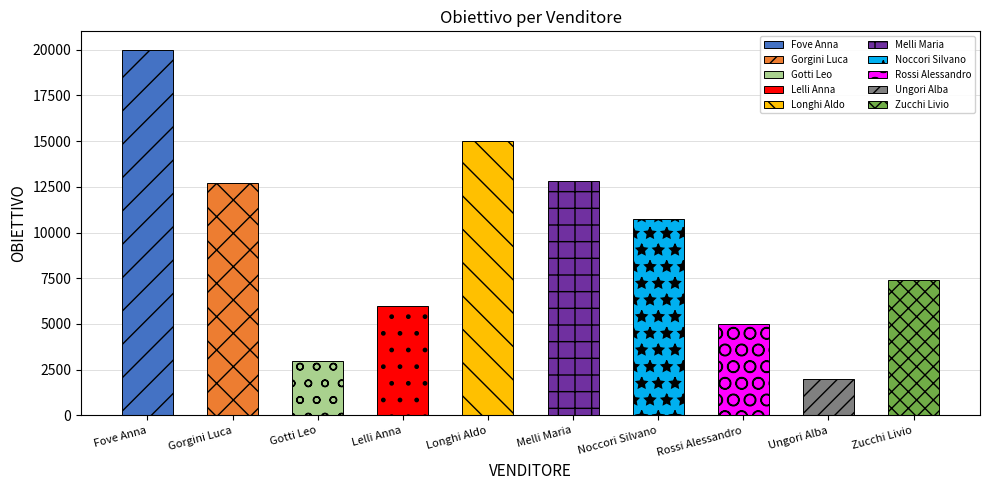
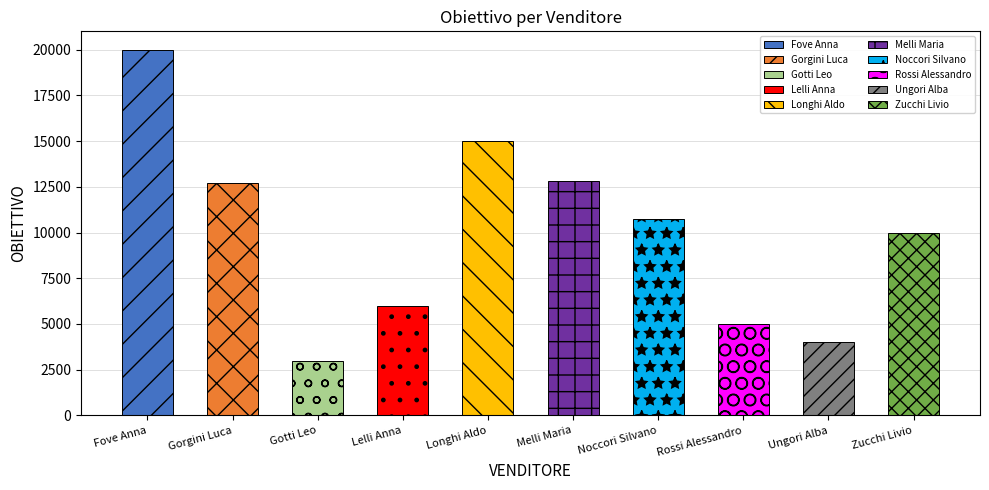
Ungori Alba: 2000 -> 4000
Zucchi Livio: 7400 -> 10000
